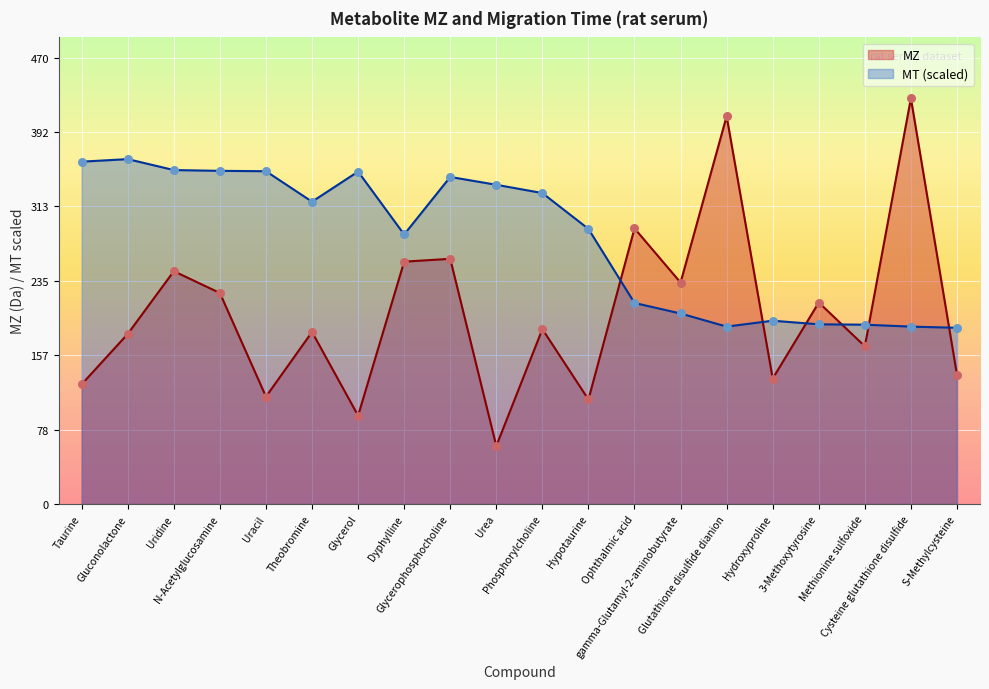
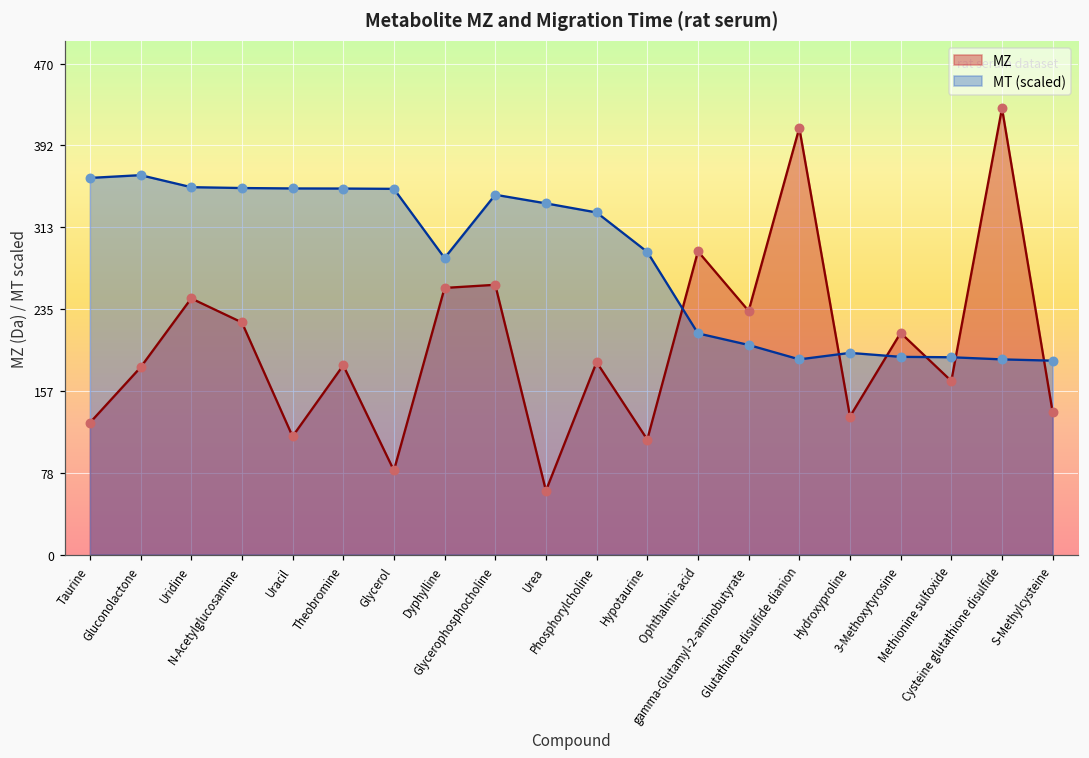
MT (scaled), Theobromine: 320 -> 350
MZ, Glycerol: 90 -> 80
